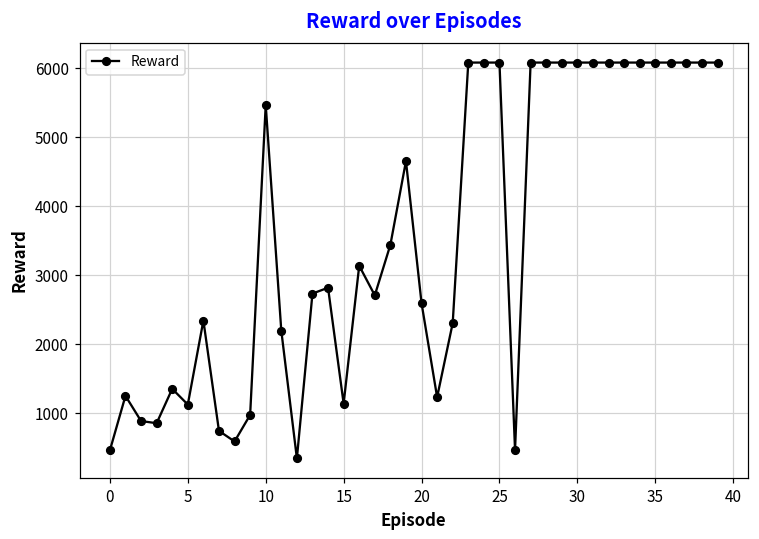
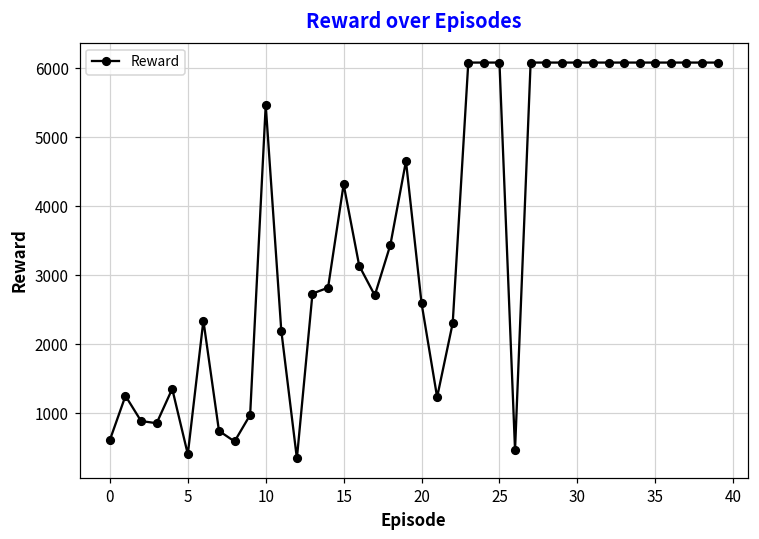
0: 500 -> 600
5: 1100 -> 400
15: 1100 -> 4300
